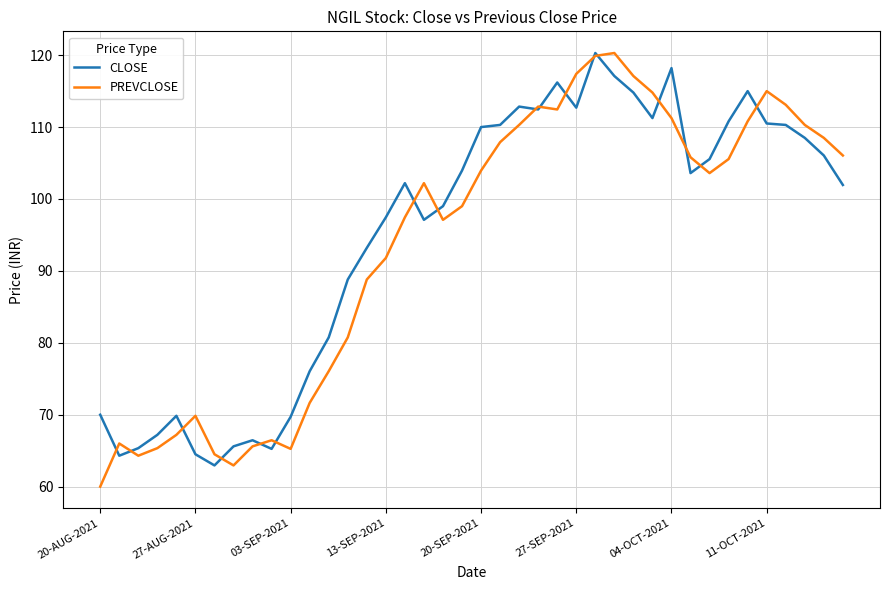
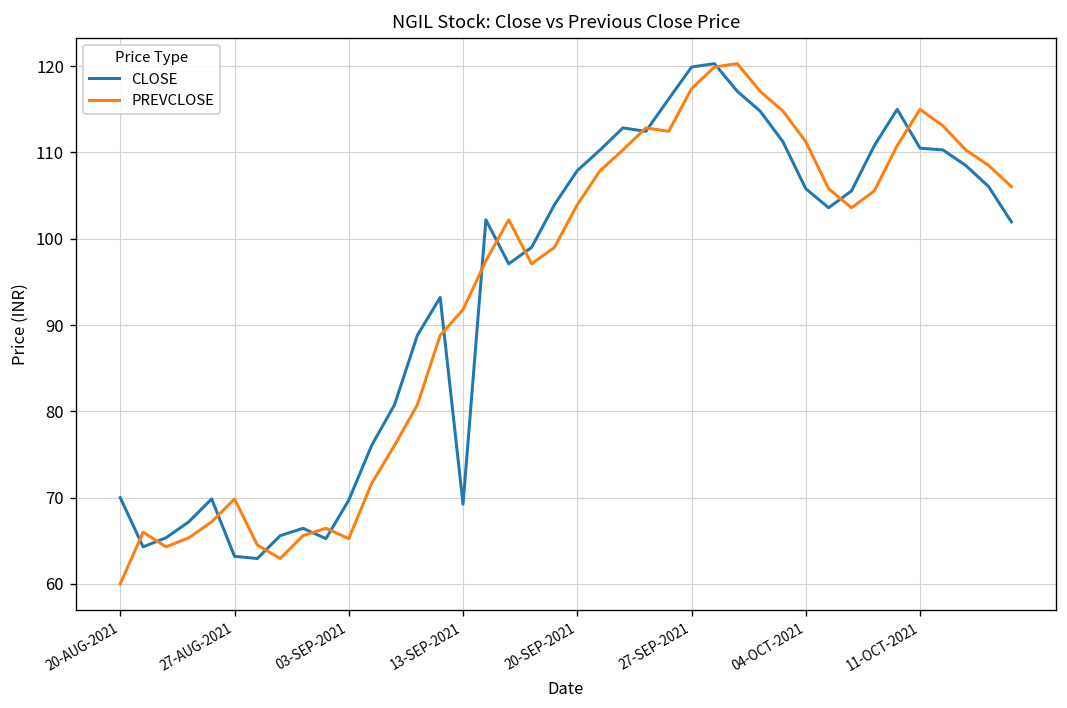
CLOSE, 27-AUG-2021: 65 -> 63
CLOSE, 13-SEP-2021: 97 -> 69
CLOSE, 20-SEP-2021: 110 -> 108
CLOSE, 27-SEP-2021: 113 -> 120
CLOSE, 04-OCT-2021: 118 -> 106
